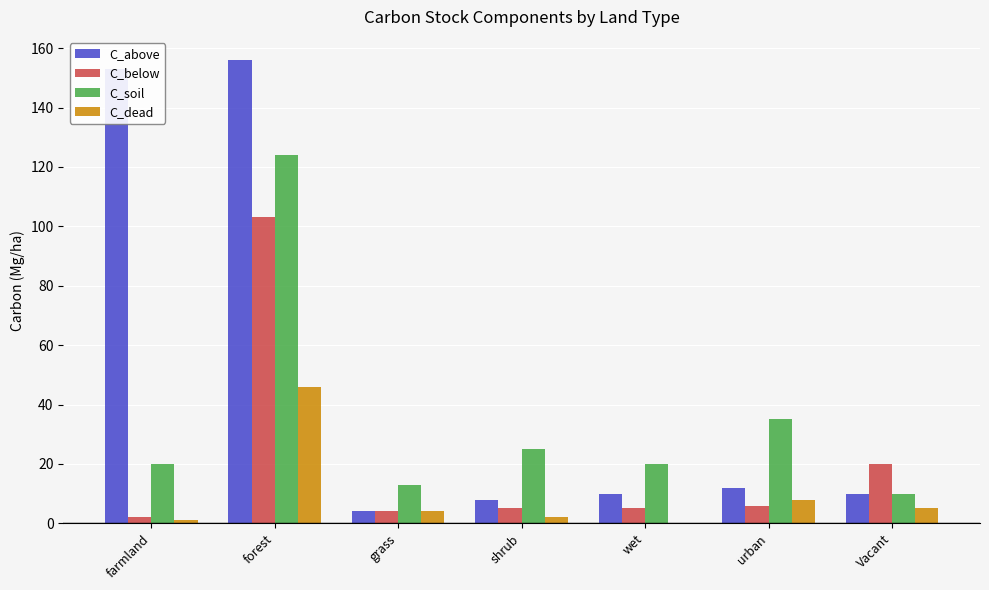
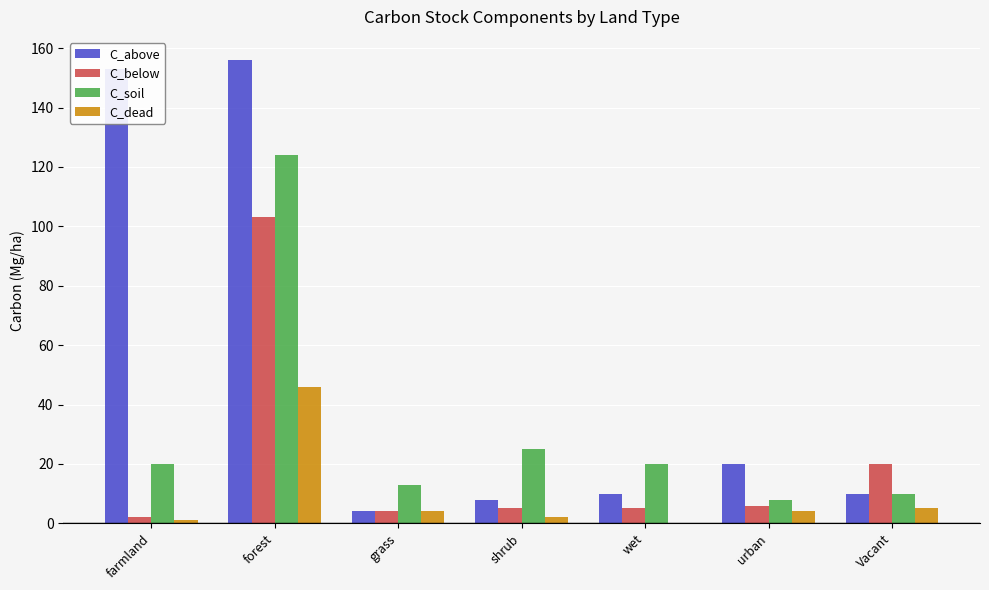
C_above, urban: 12 -> 20
C_soil, urban: 35 -> 8
C_dead, urban: 8 -> 4
